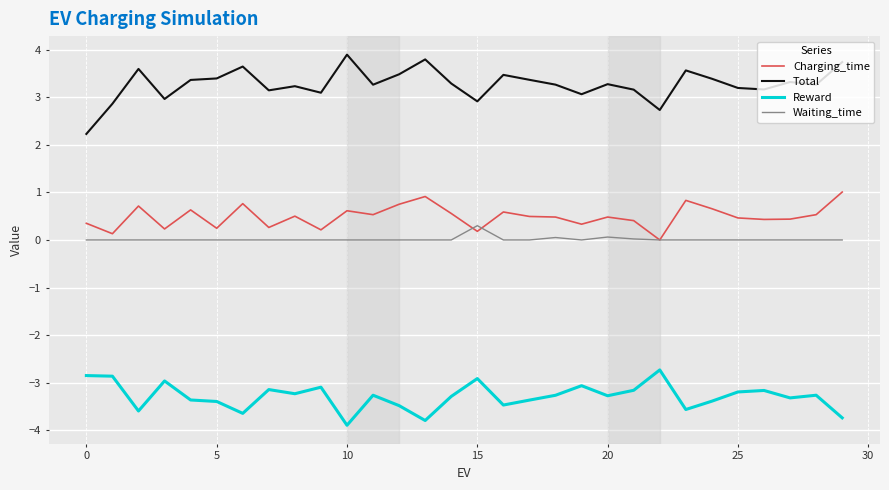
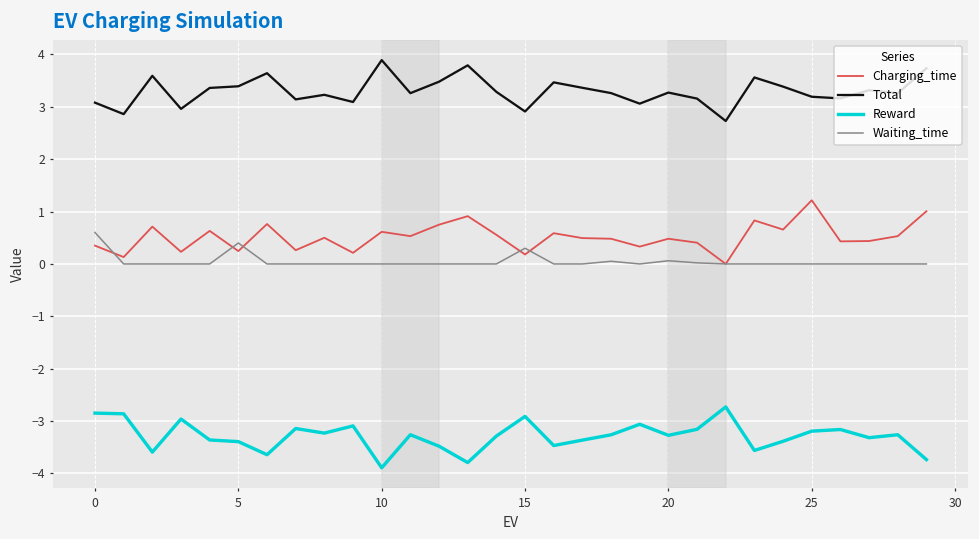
Total, 0: 2.2 -> 3.1
Waiting_time, 0: 0.0 -> 0.6
Waiting_time, 5: 0.0 -> 0.4
Charging_time, 25: 0.5 -> 1.2
